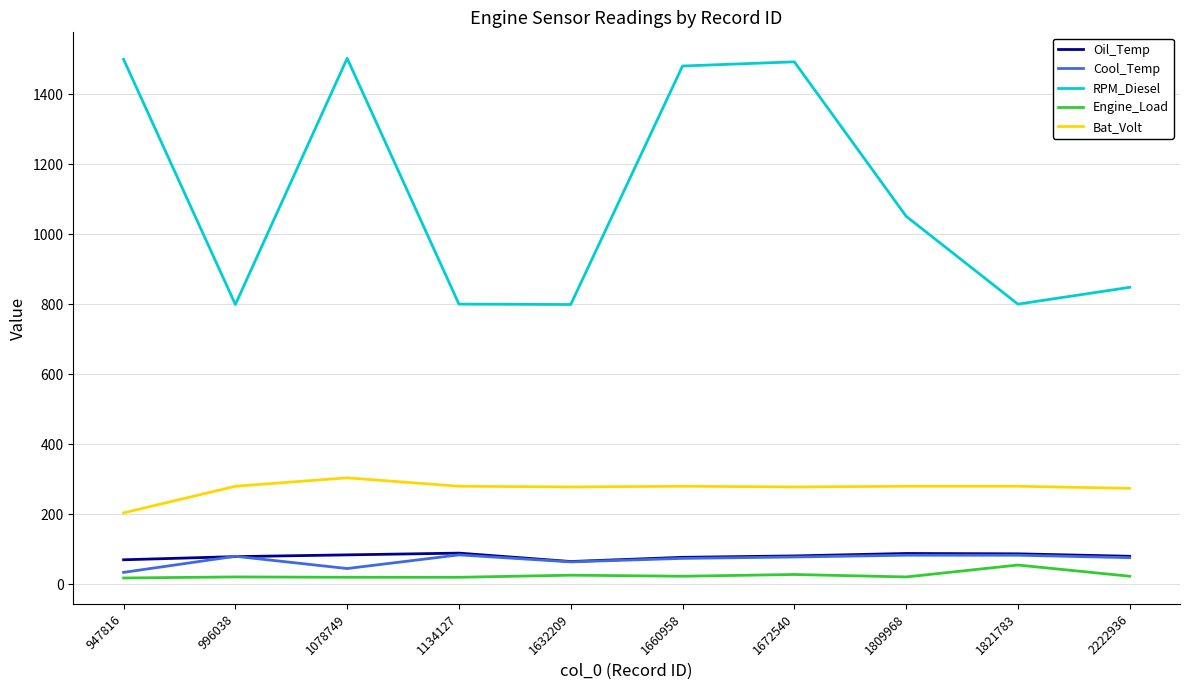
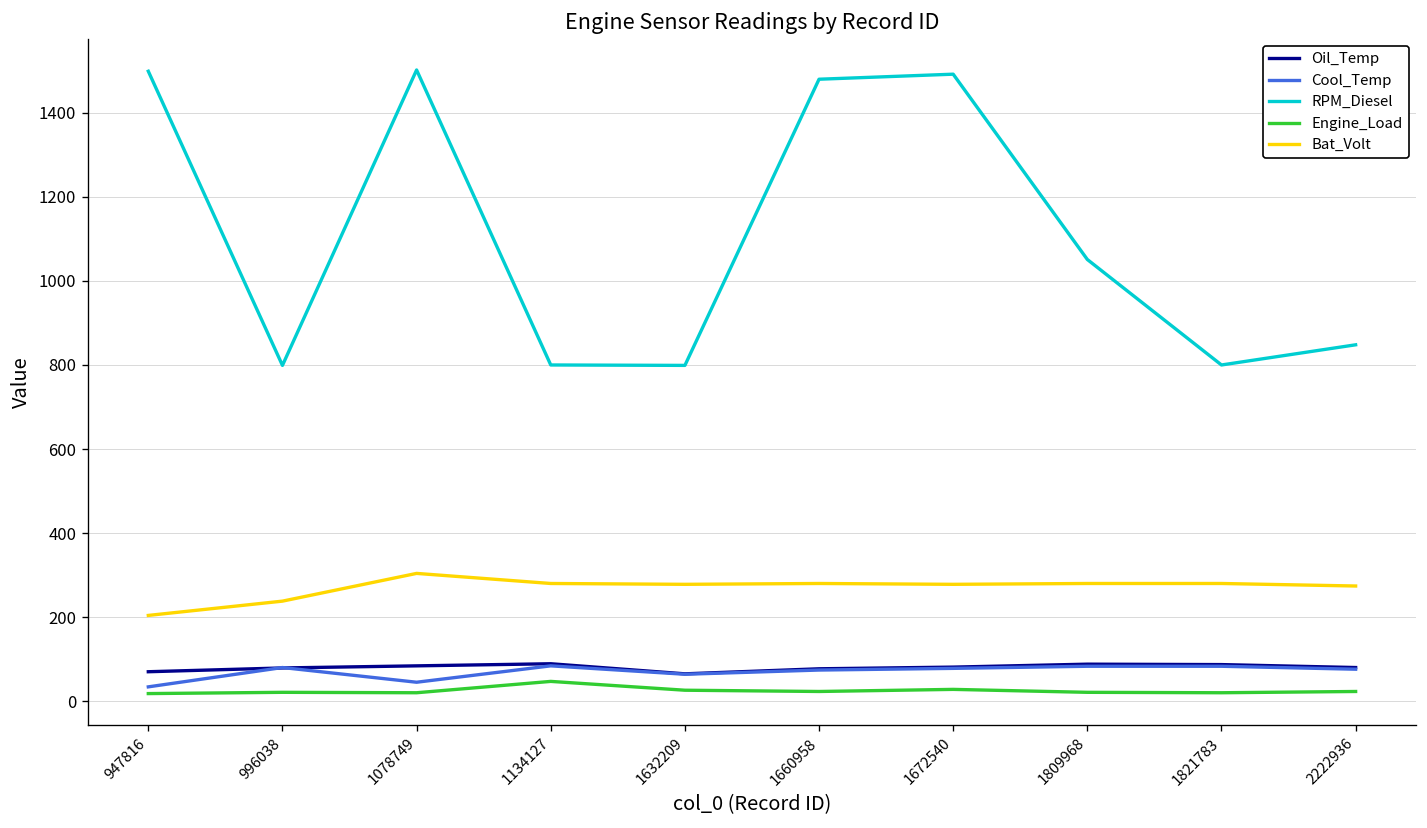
Bat_Volt, 996038: 280 -> 240
Engine_Load, 1134127: 20 -> 50
Engine_Load, 1821783: 60 -> 20
